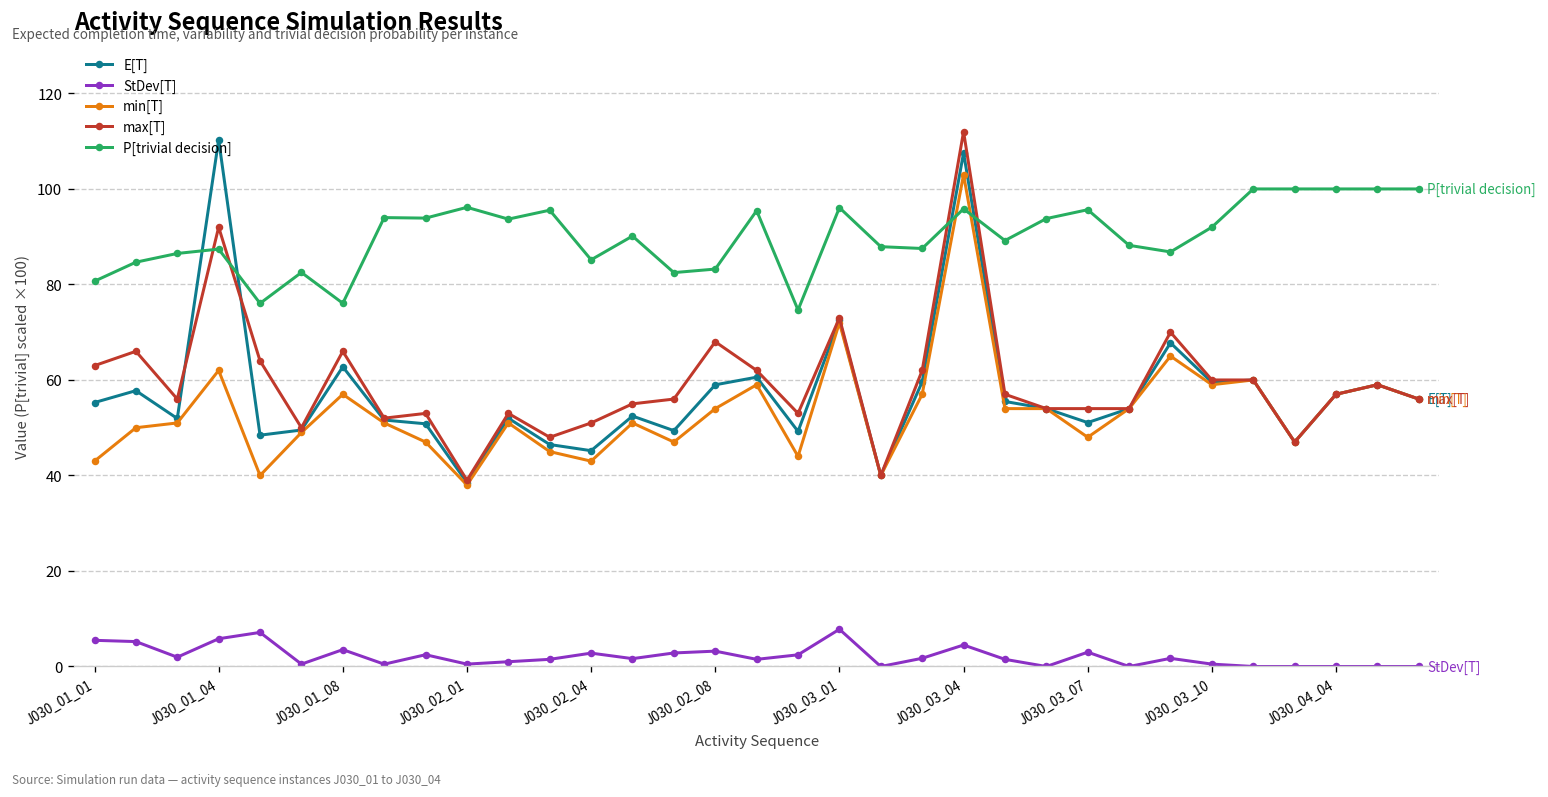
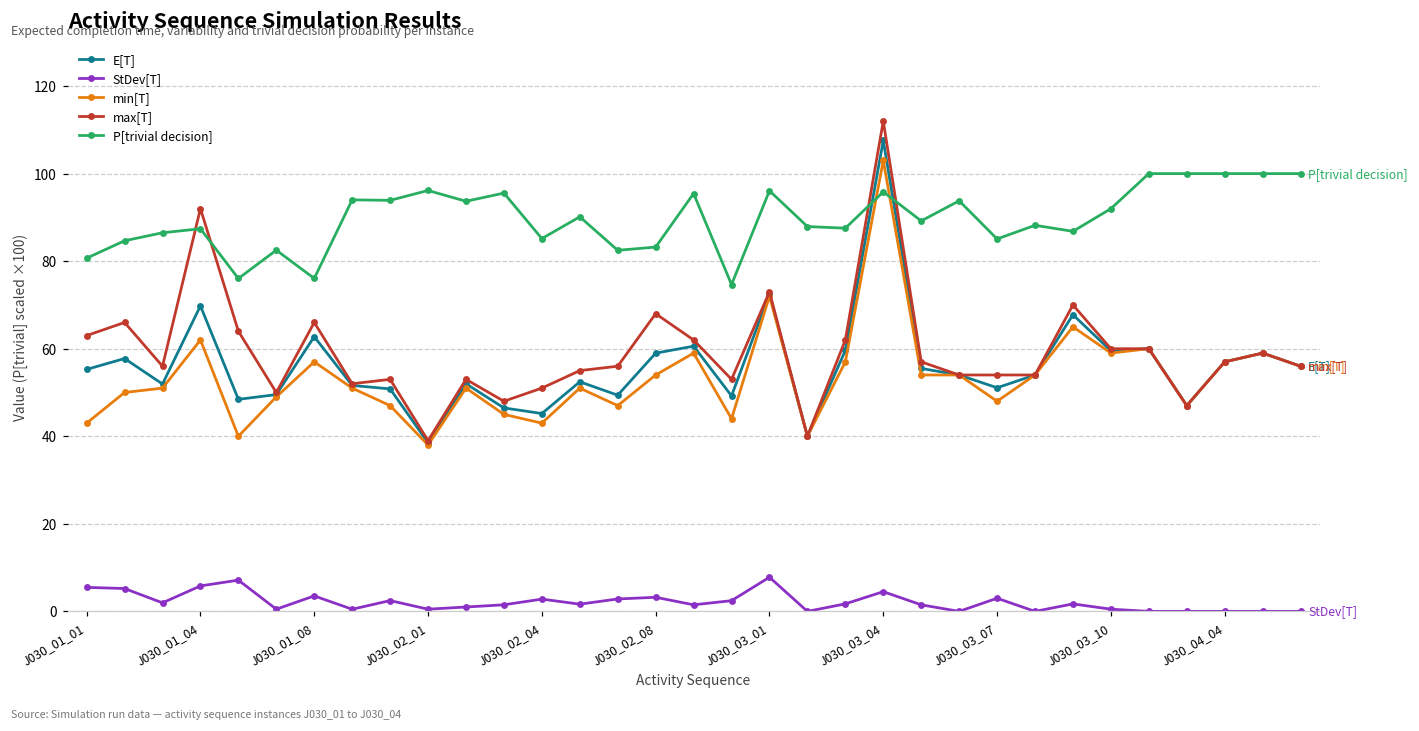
E[T], J030_01_04: 110 -> 70
P[trivial decision], J030_03_07: 96 -> 85
